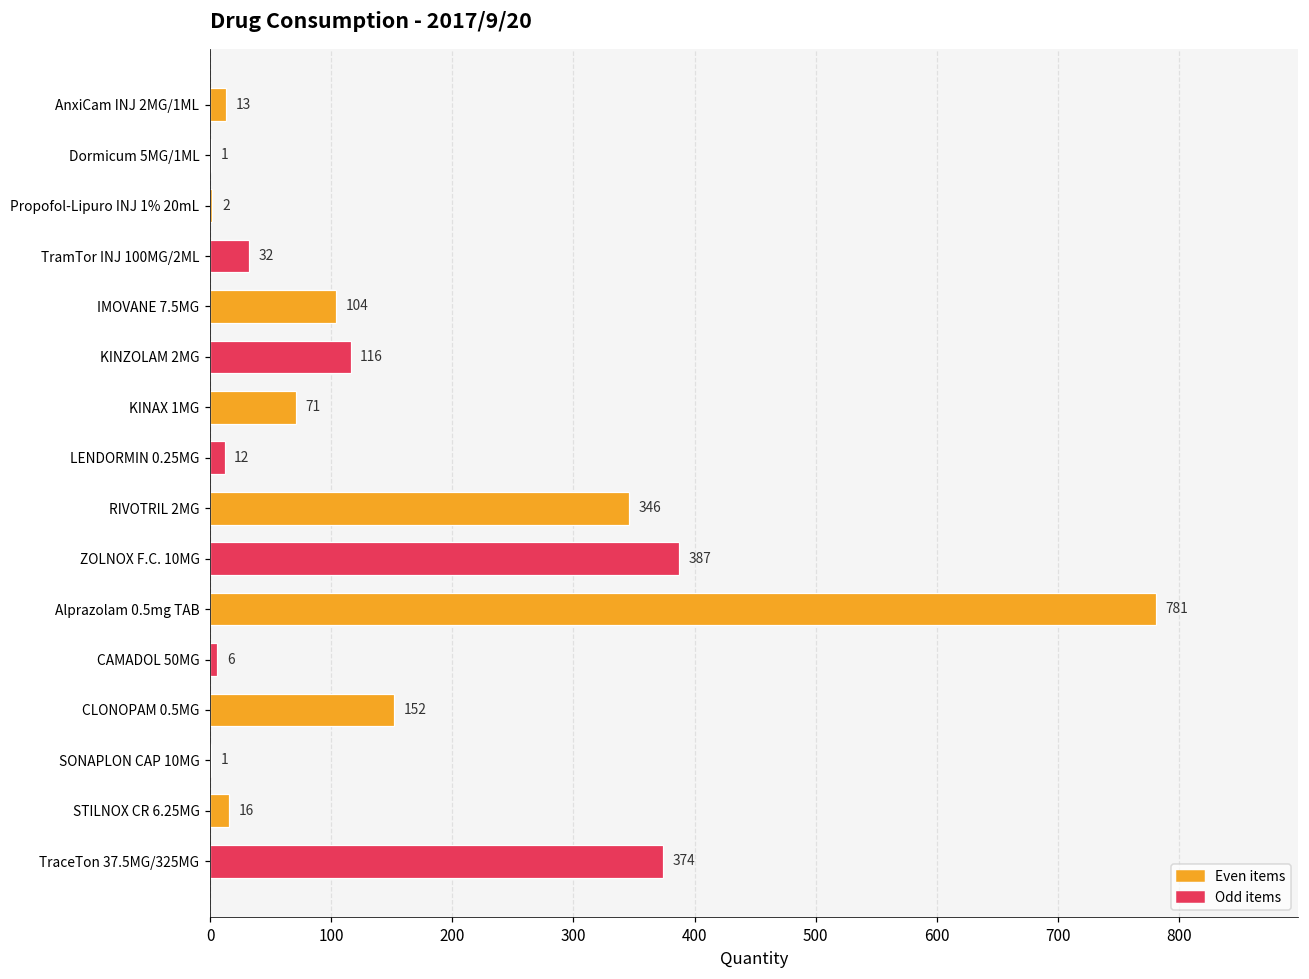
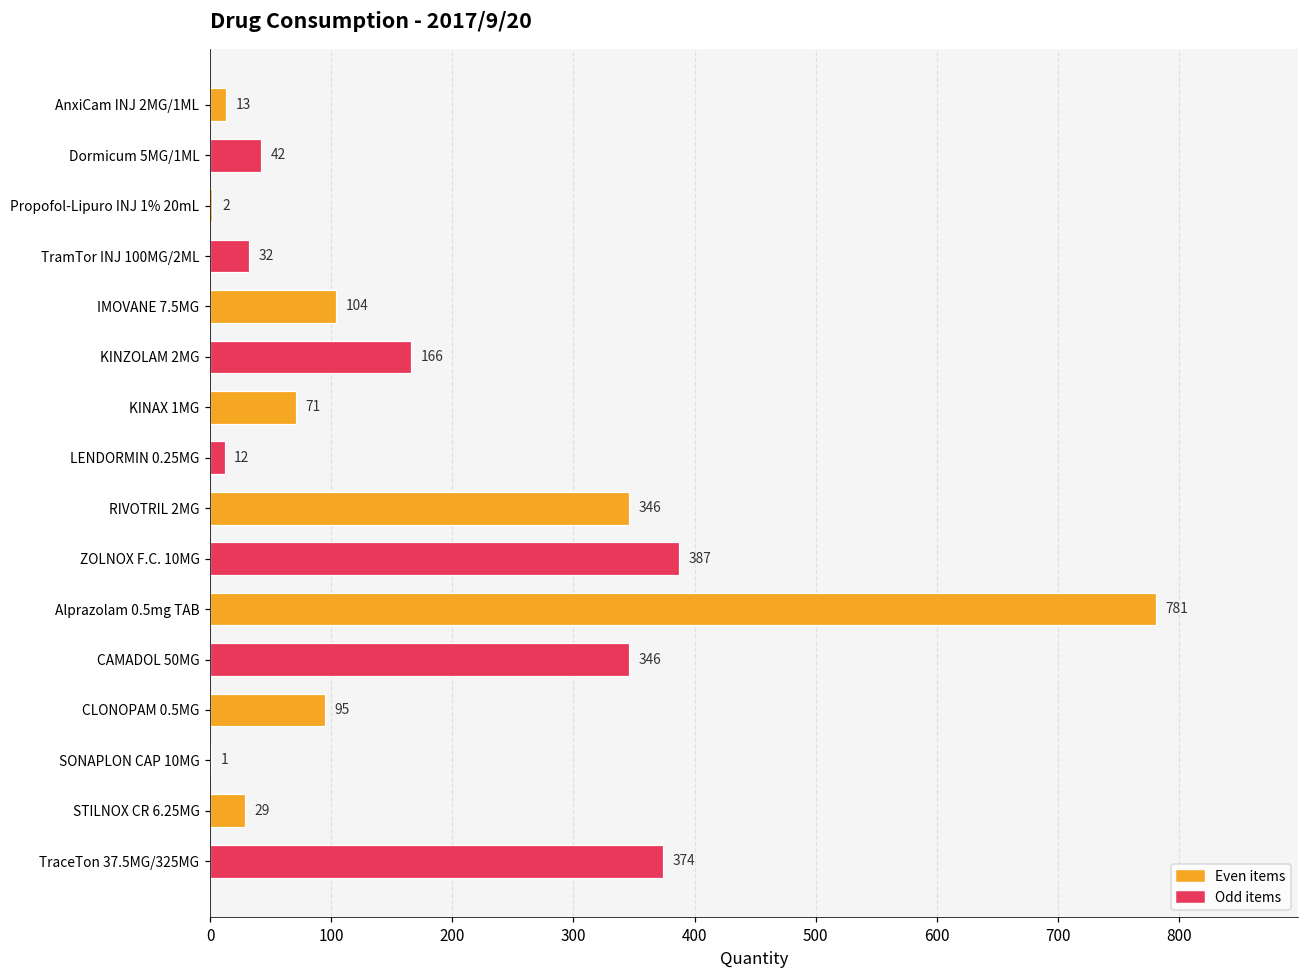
Dormicum 5MG/1ML: 1 -> 42
KINZOLAM 2MG: 116 -> 166
CAMADOL 50MG: 6 -> 346
CLONOPAM 0.5MG: 152 -> 95
STILNOX CR 6.25MG: 16 -> 29
